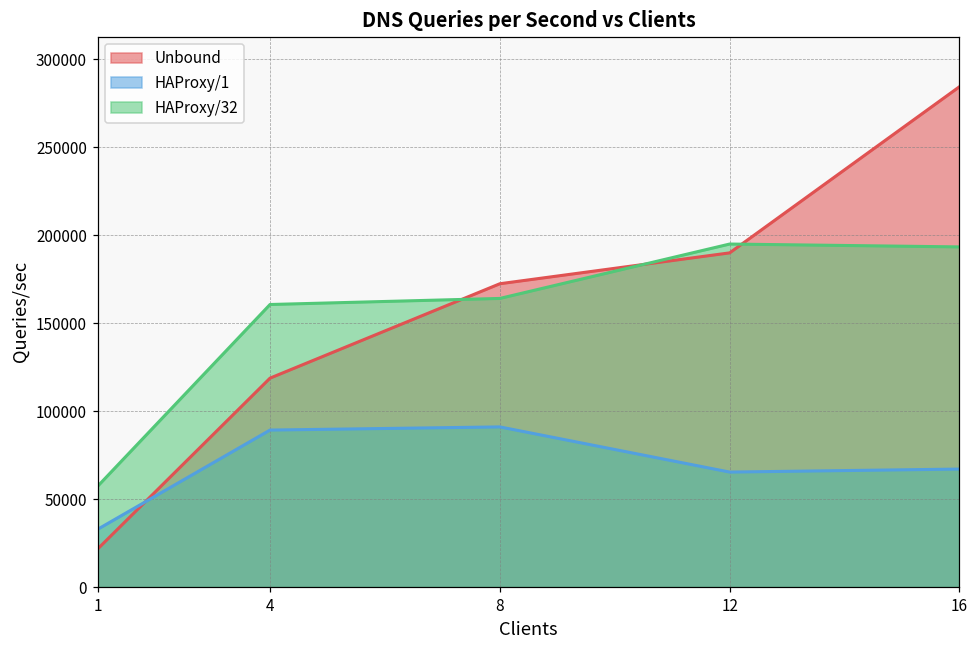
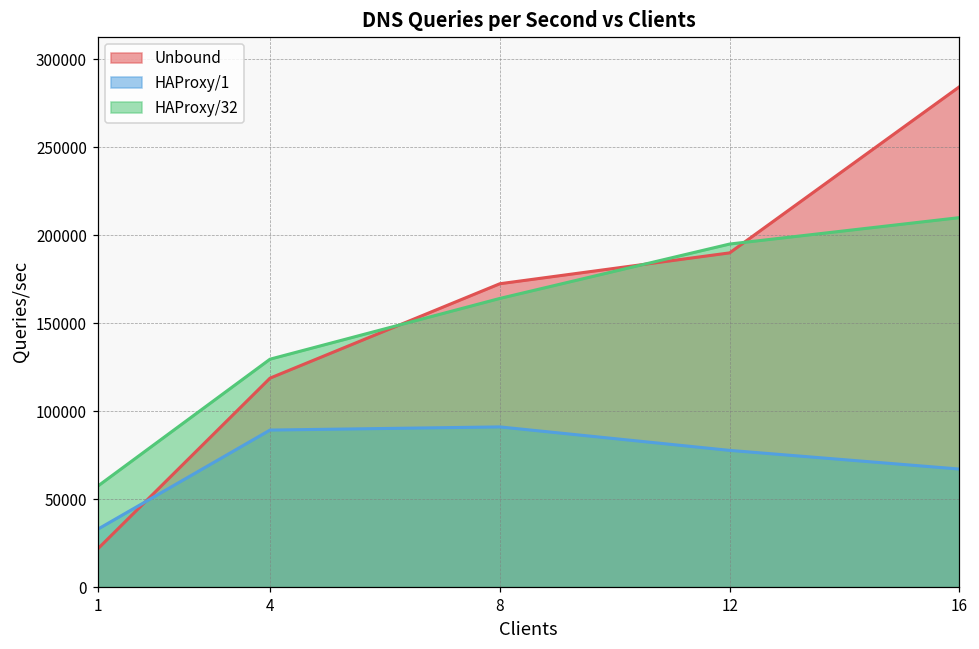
HAProxy/32, 4: 161000 -> 129000
HAProxy/1, 12: 65000 -> 78000
HAProxy/32, 16: 193000 -> 210000
